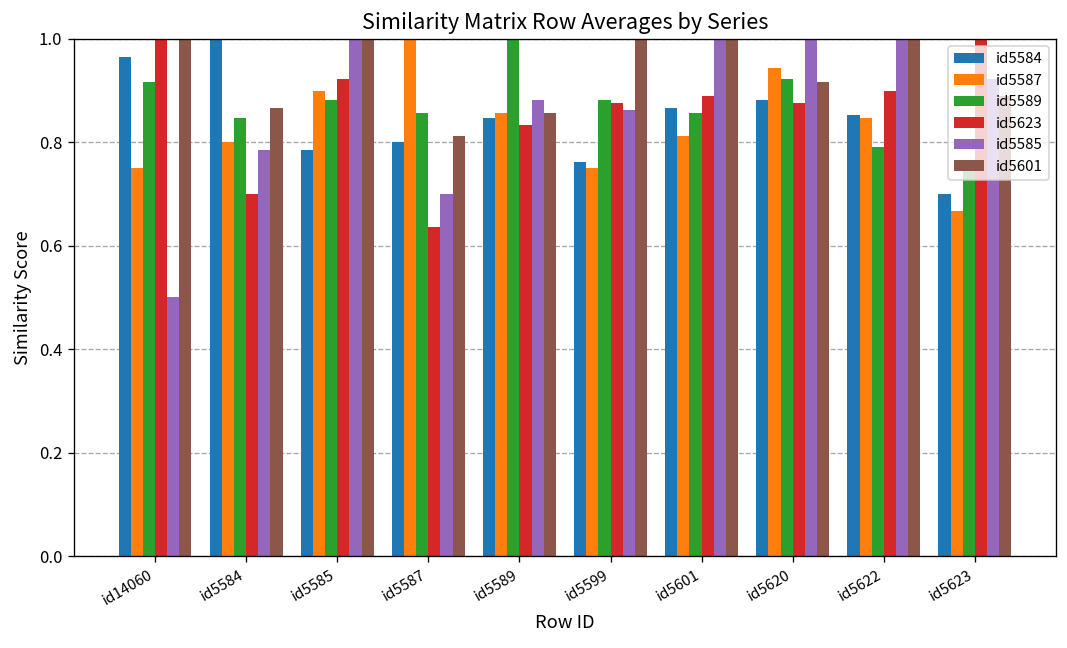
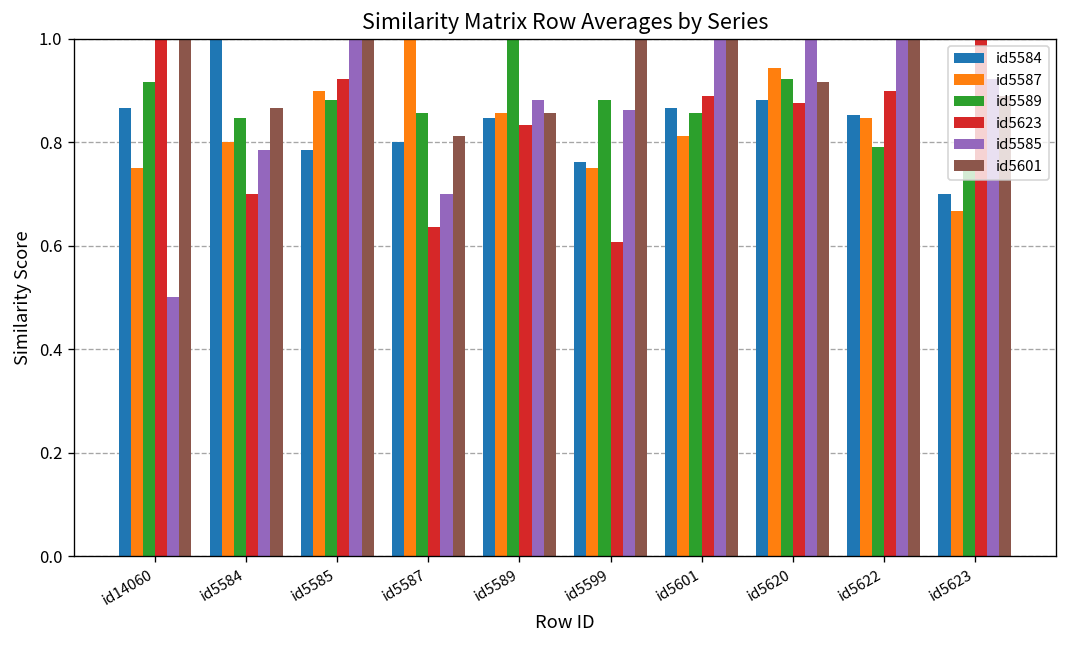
id5584, id14060: 0.96 -> 0.87
id5623, id5599: 0.88 -> 0.61
